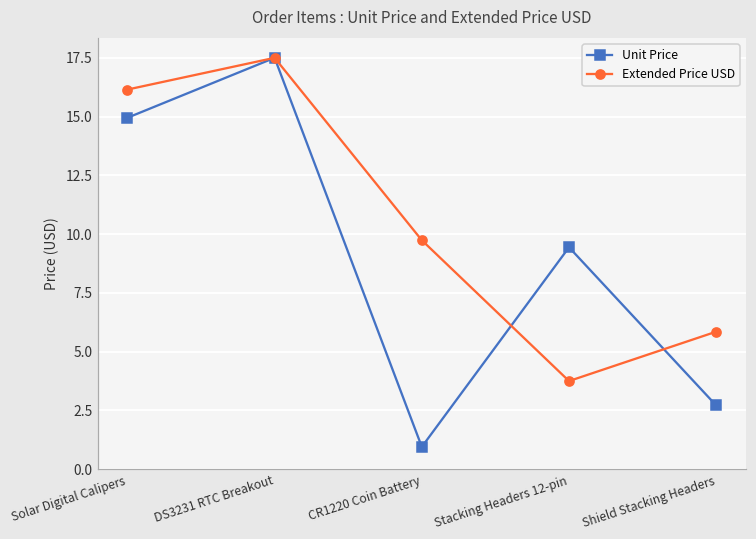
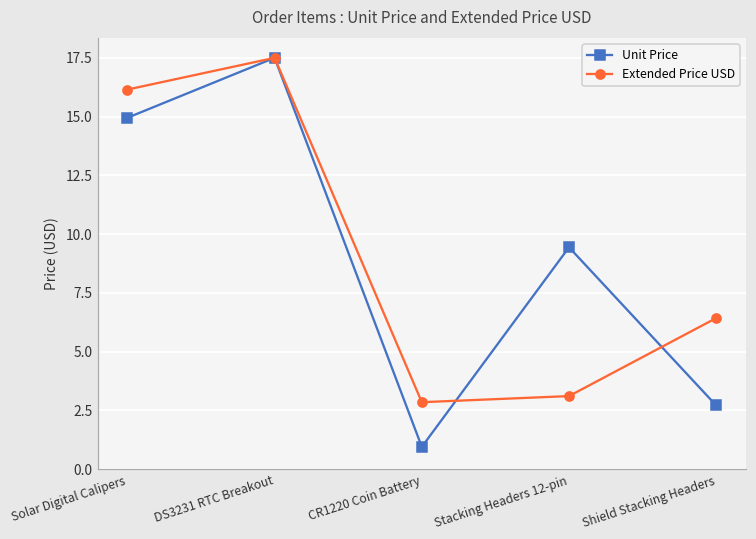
Extended Price USD, CR1220 Coin Battery: 9.7 -> 2.9
Extended Price USD, Stacking Headers 12-pin: 3.8 -> 3.1
Extended Price USD, Shield Stacking Headers: 5.9 -> 6.4
